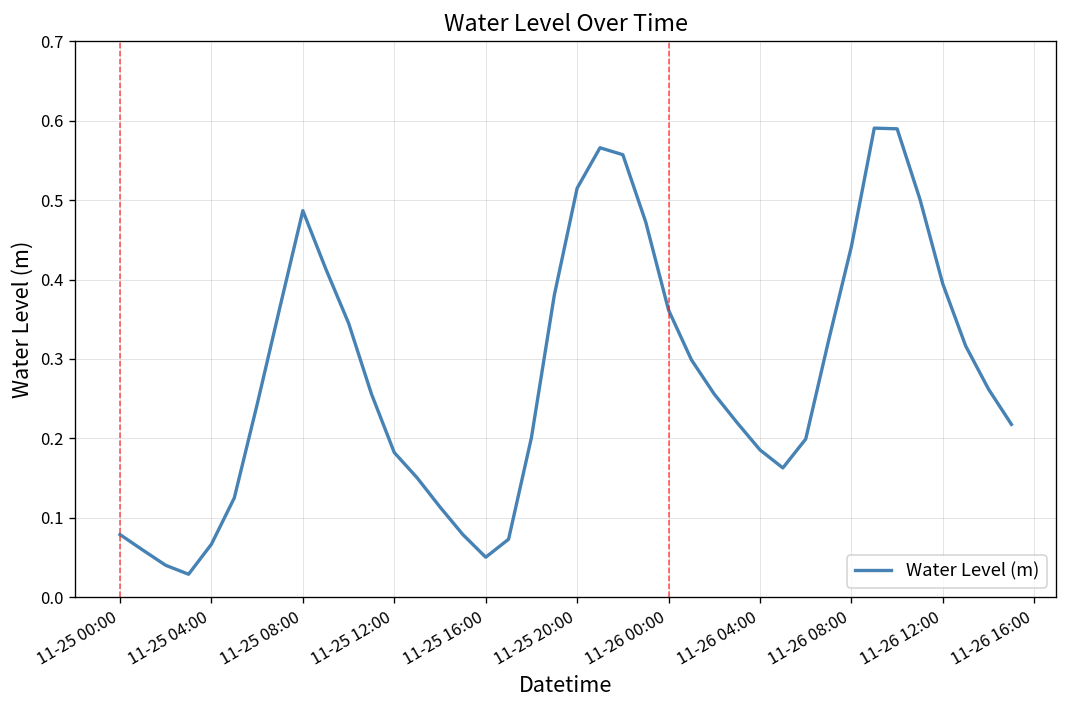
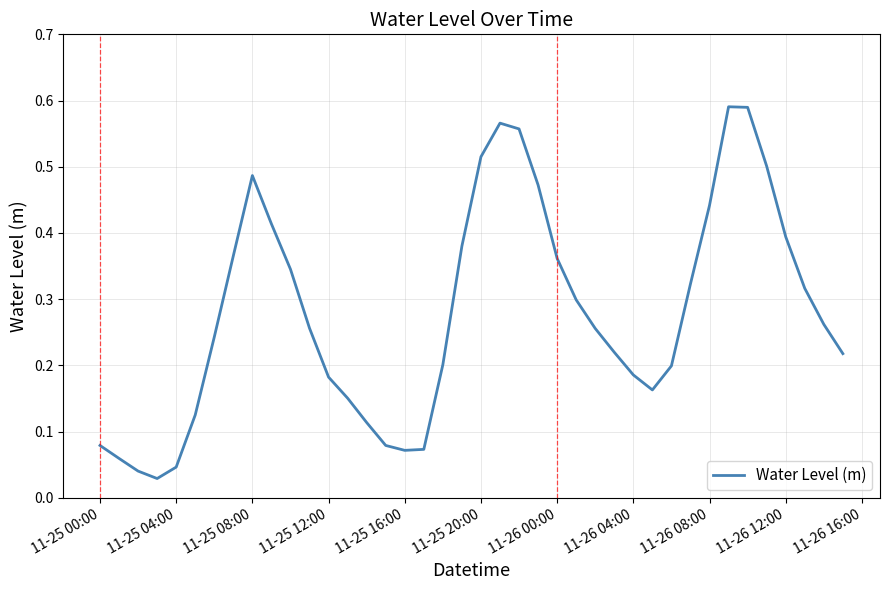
11-25 04:00: 0.07 -> 0.05
11-25 16:00: 0.05 -> 0.07
